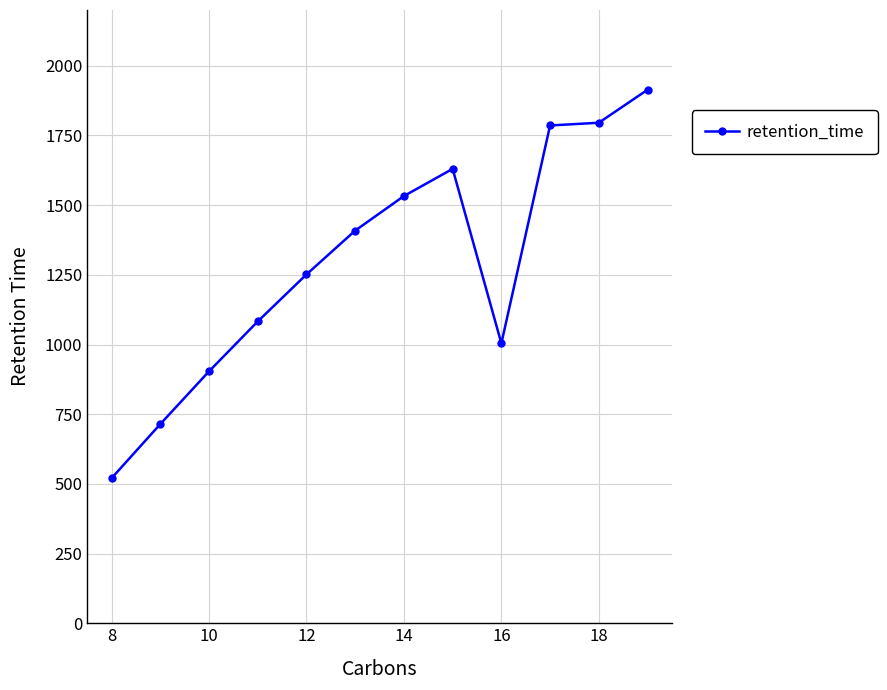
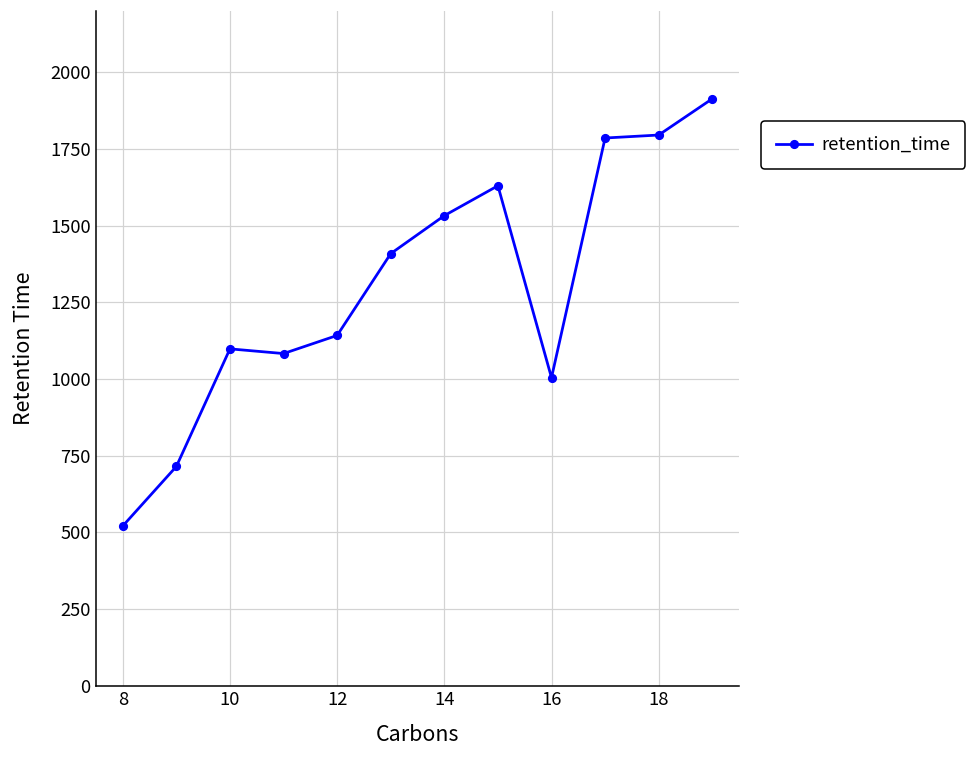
10: 900 -> 1100
12: 1250 -> 1140
